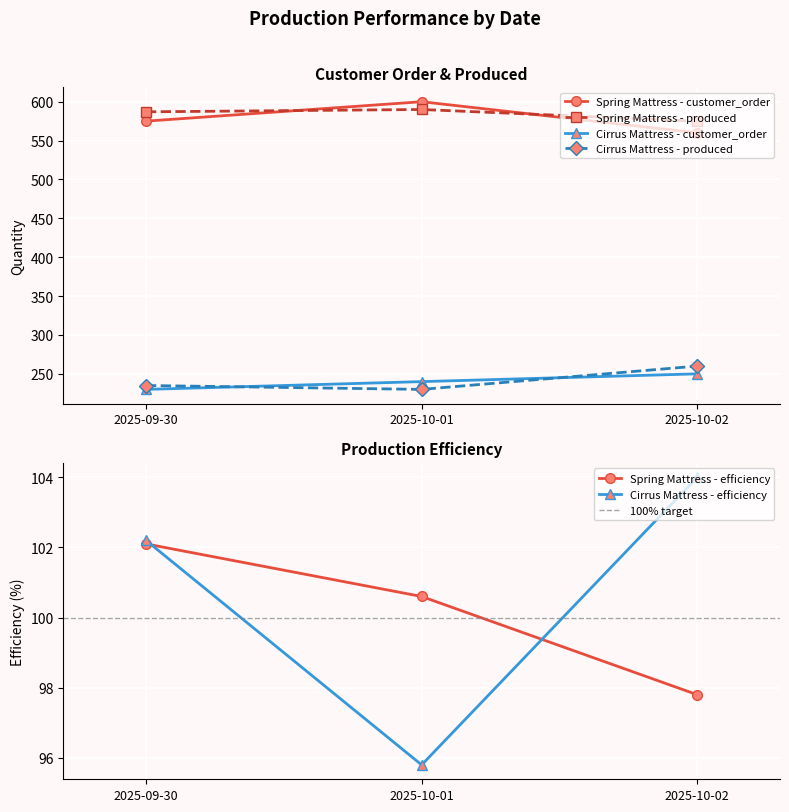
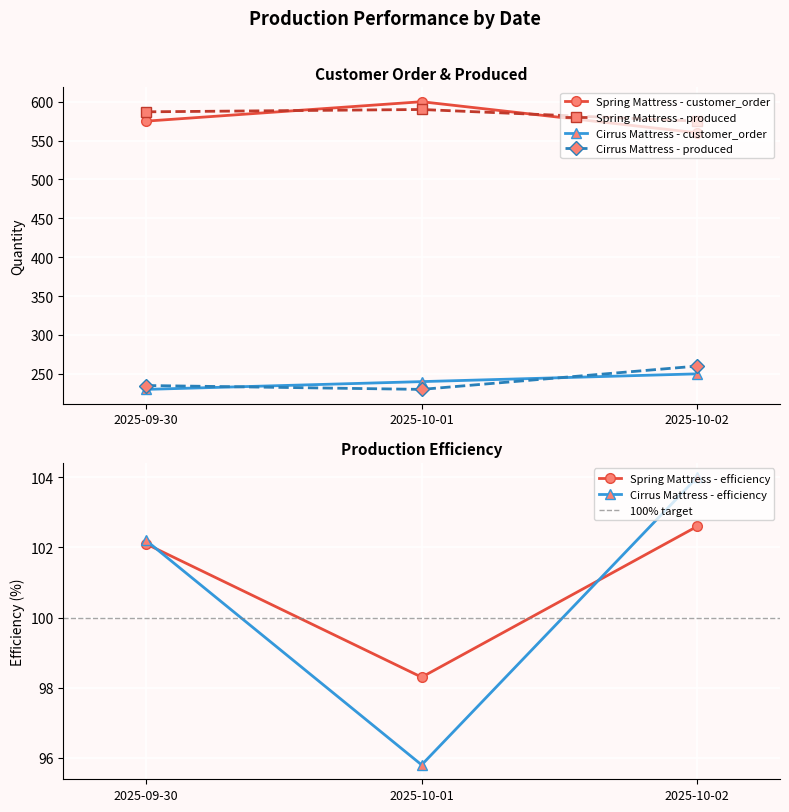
Production Efficiency, Spring Mattress - efficiency, 2025-10-01: 100.6 -> 98.3
Production Efficiency, Spring Mattress - efficiency, 2025-10-02: 97.8 -> 102.6
